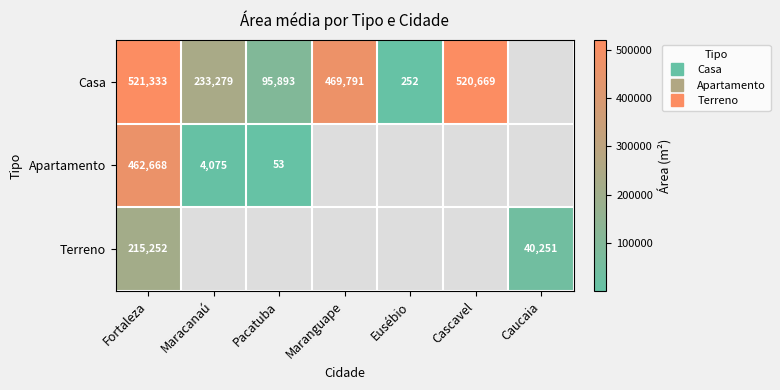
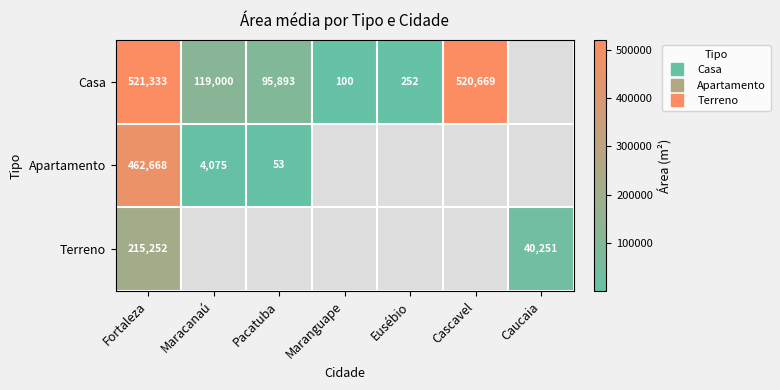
Casa, Maracanaú: 233,279 -> 119,000
Casa, Maranguape: 469,791 -> 100
